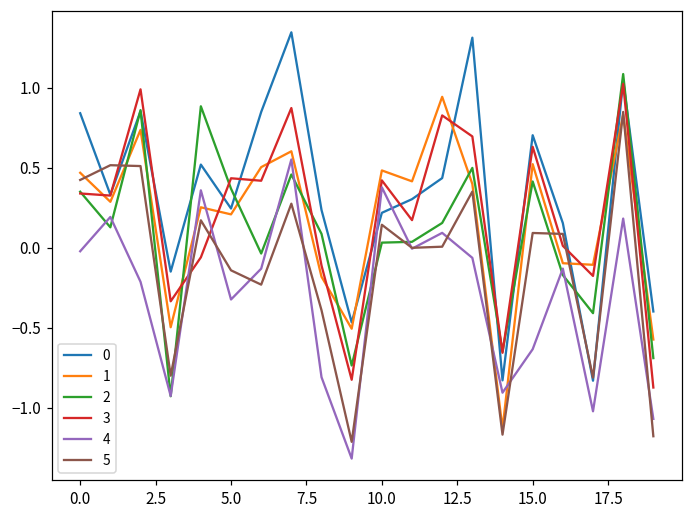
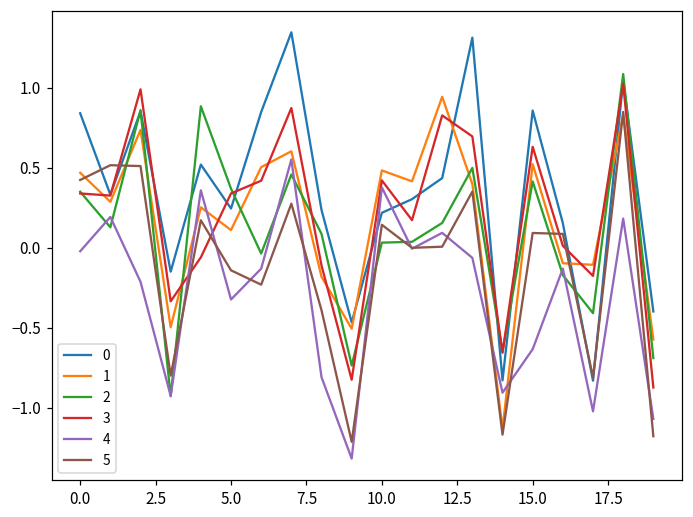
1, 5.0: 0.21 -> 0.11
3, 5.0: 0.43 -> 0.34
0, 15.0: 0.70 -> 0.86
